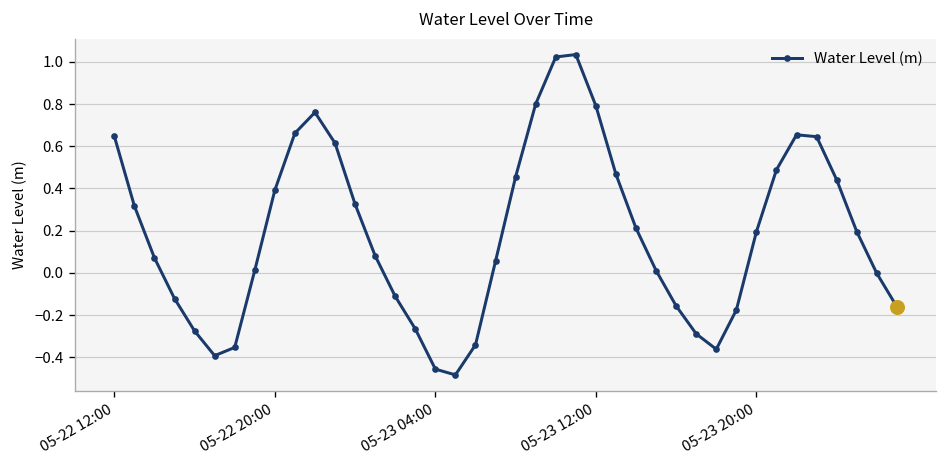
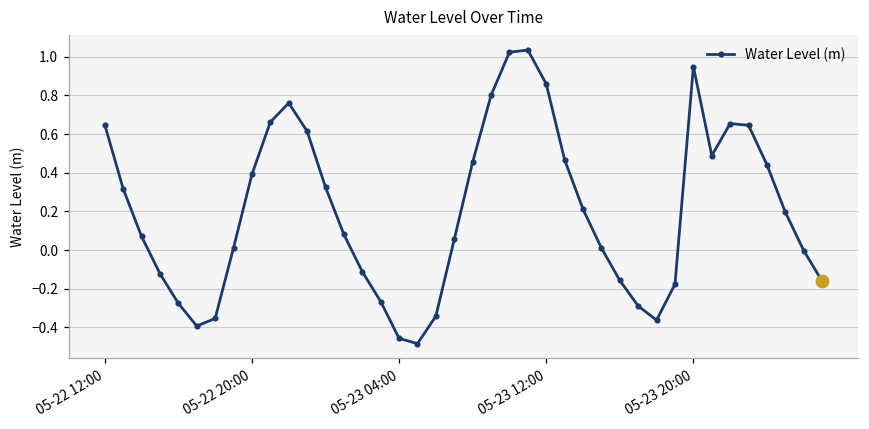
Water Level (m), 05-23 12:00: 0.79 -> 0.86
Water Level (m), 05-23 20:00: 0.19 -> 0.95
